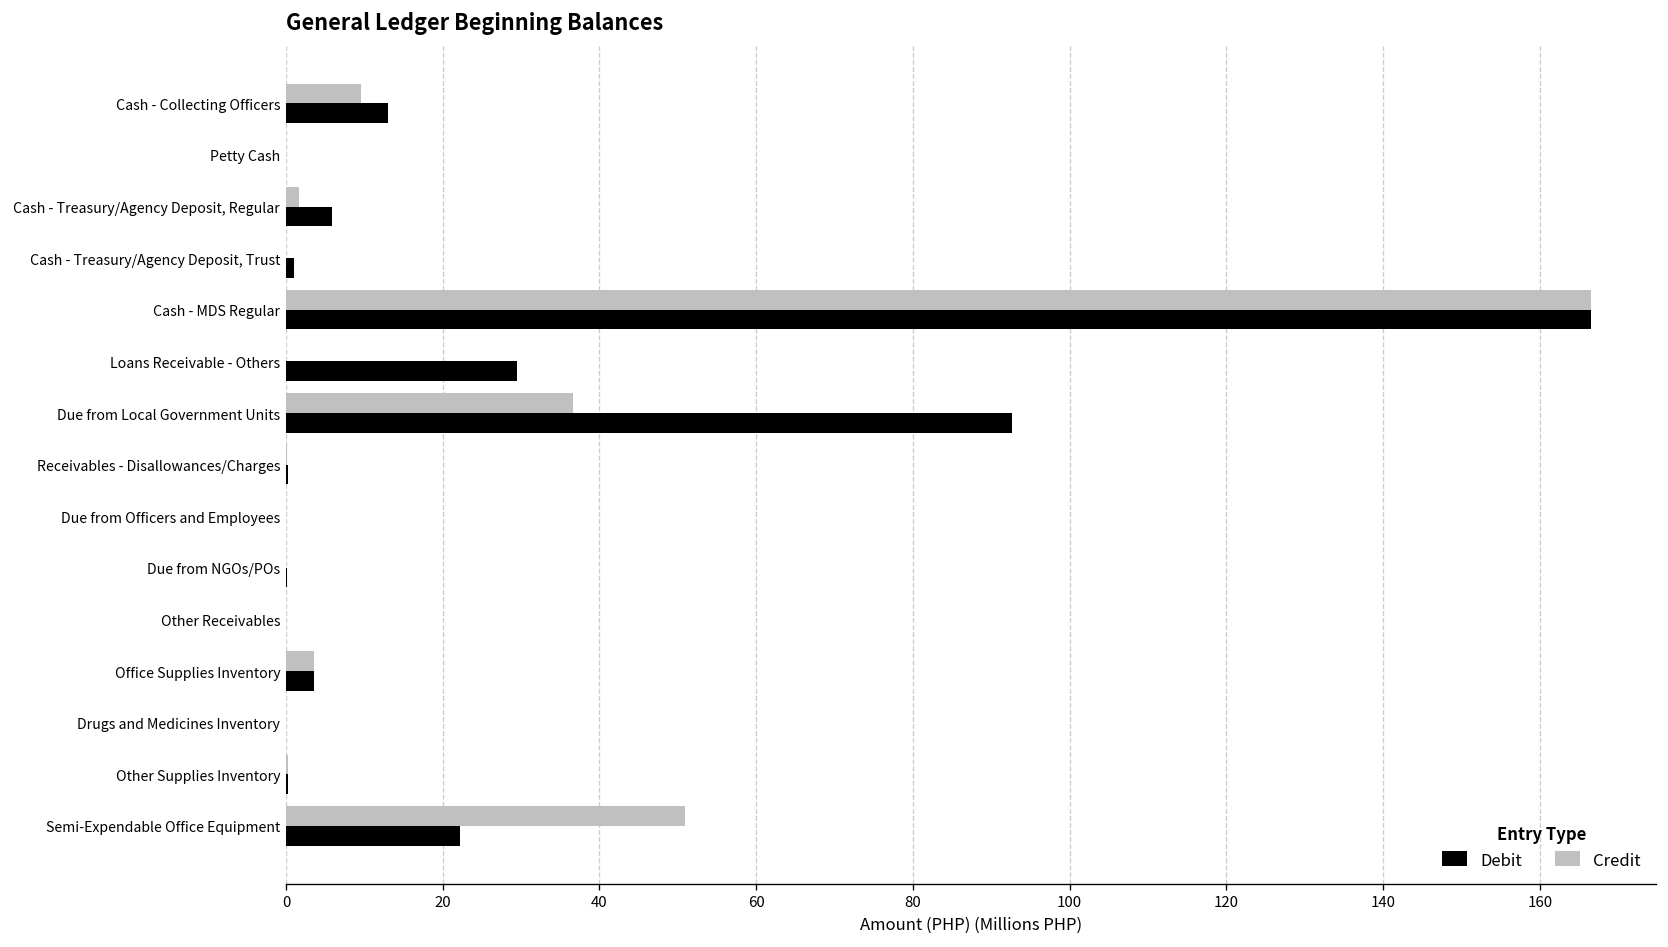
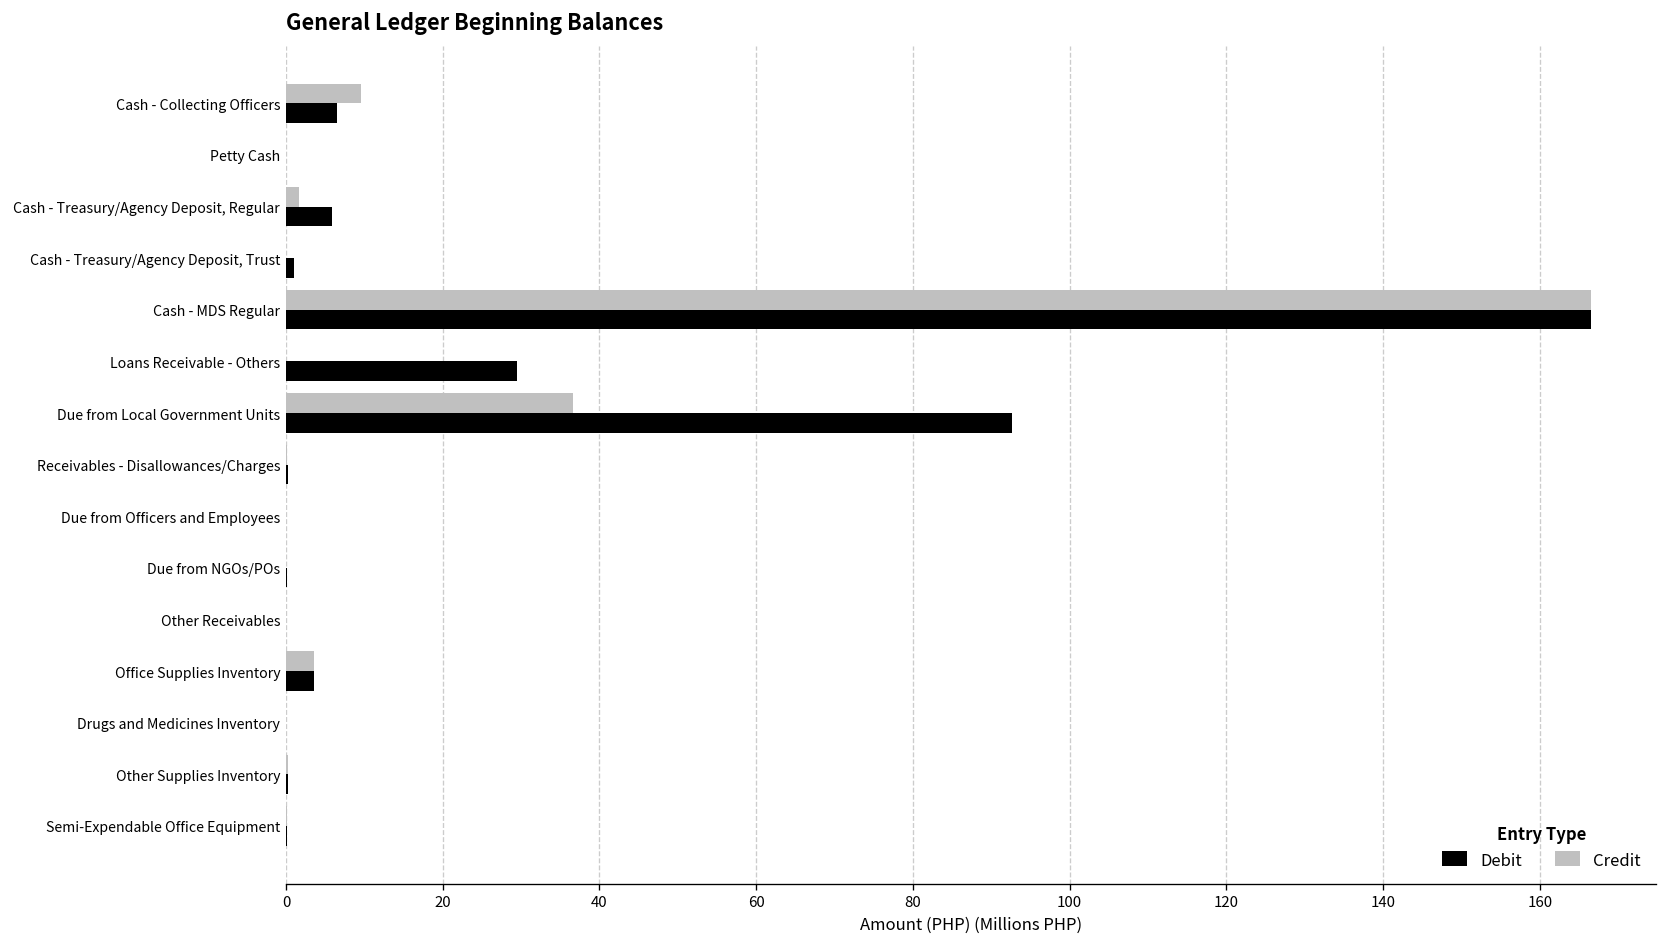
Debit, Cash - Collecting Officers: 13 -> 7
Credit, Semi-Expendable Office Equipment: 51 -> 0
Debit, Semi-Expendable Office Equipment: 22 -> 0
